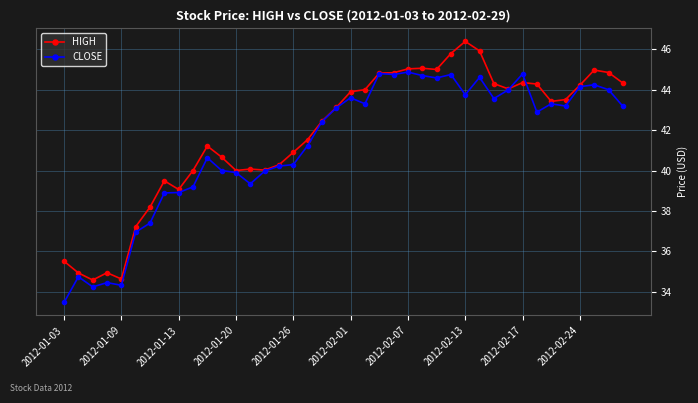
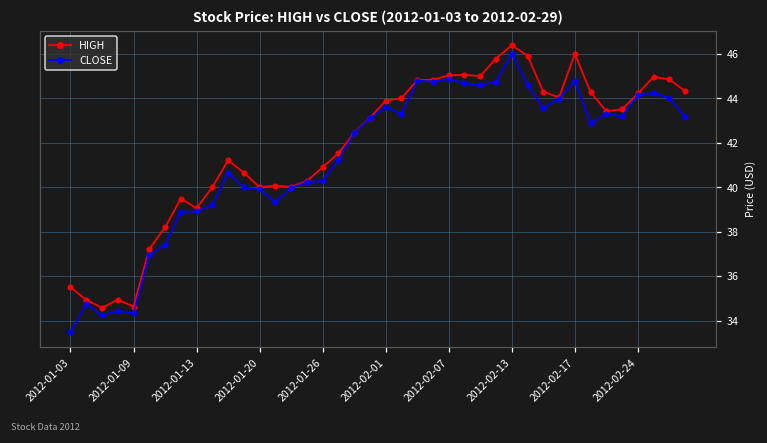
CLOSE, 2012-02-13: 43.8 -> 46.0
HIGH, 2012-02-17: 44.4 -> 46.0
